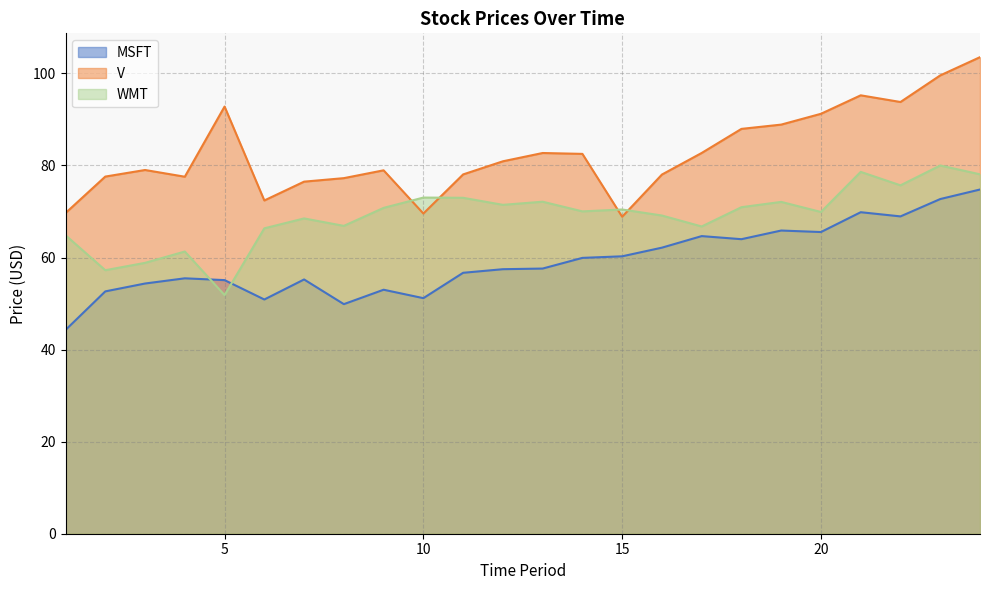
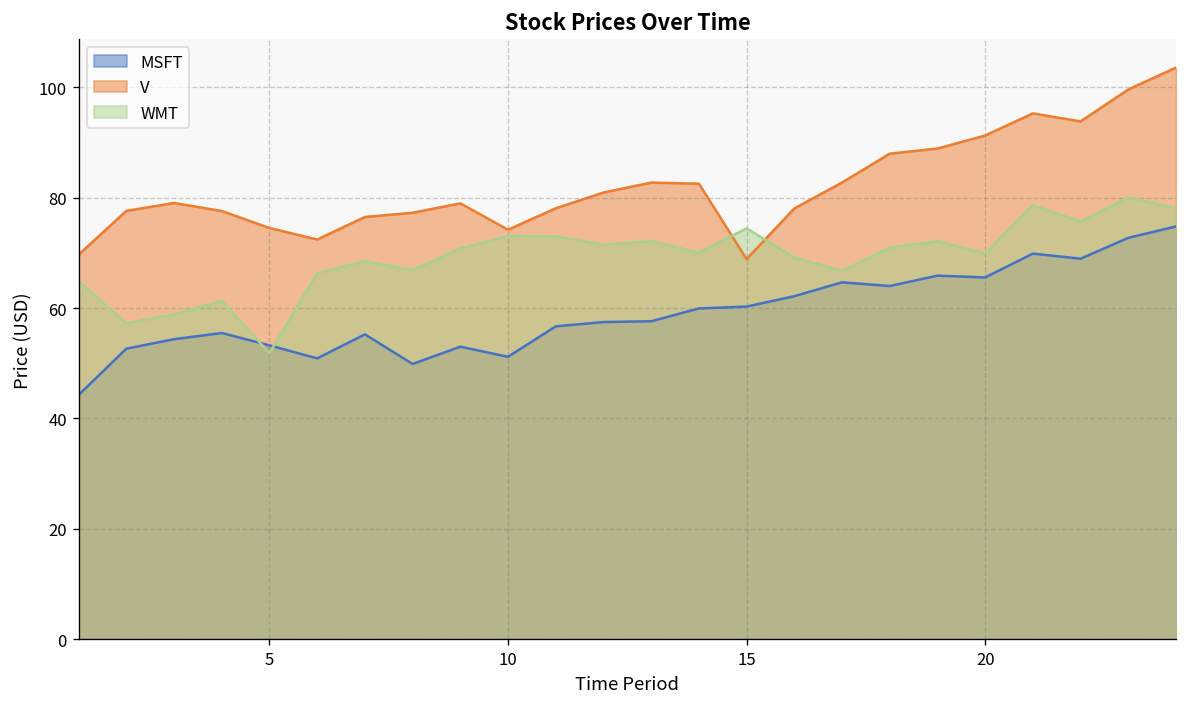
MSFT, 5: 55 -> 53
V, 5: 93 -> 74
V, 10: 70 -> 74
WMT, 15: 70 -> 74
